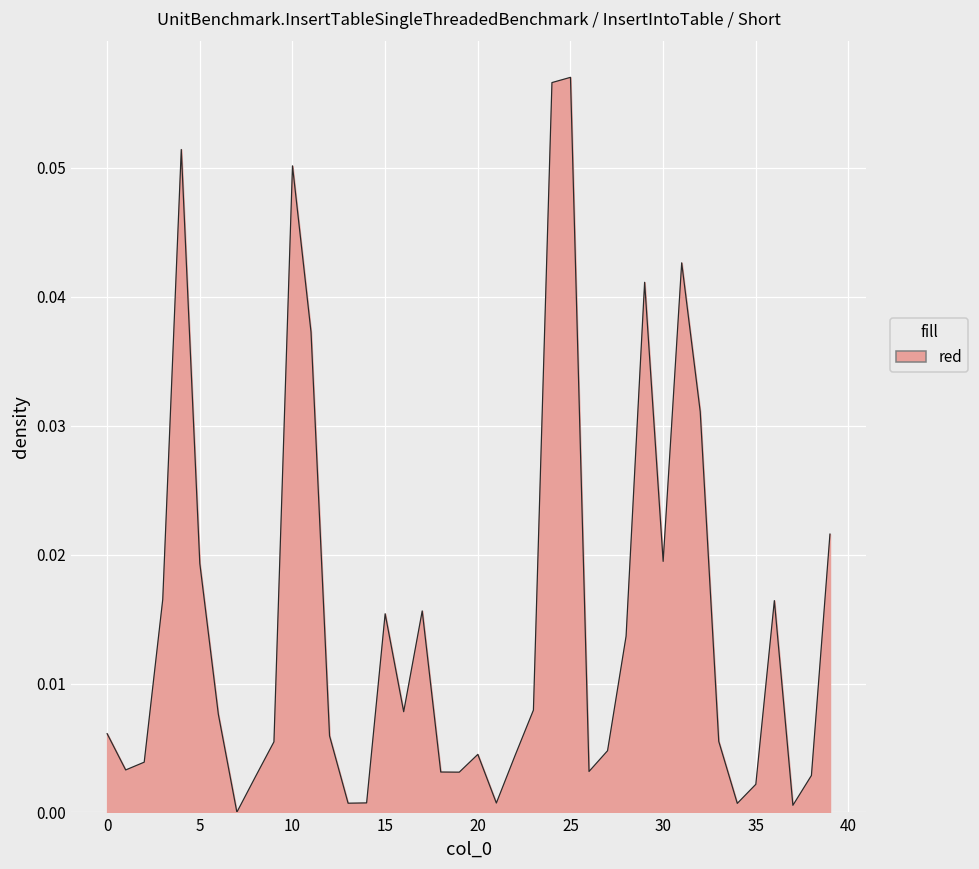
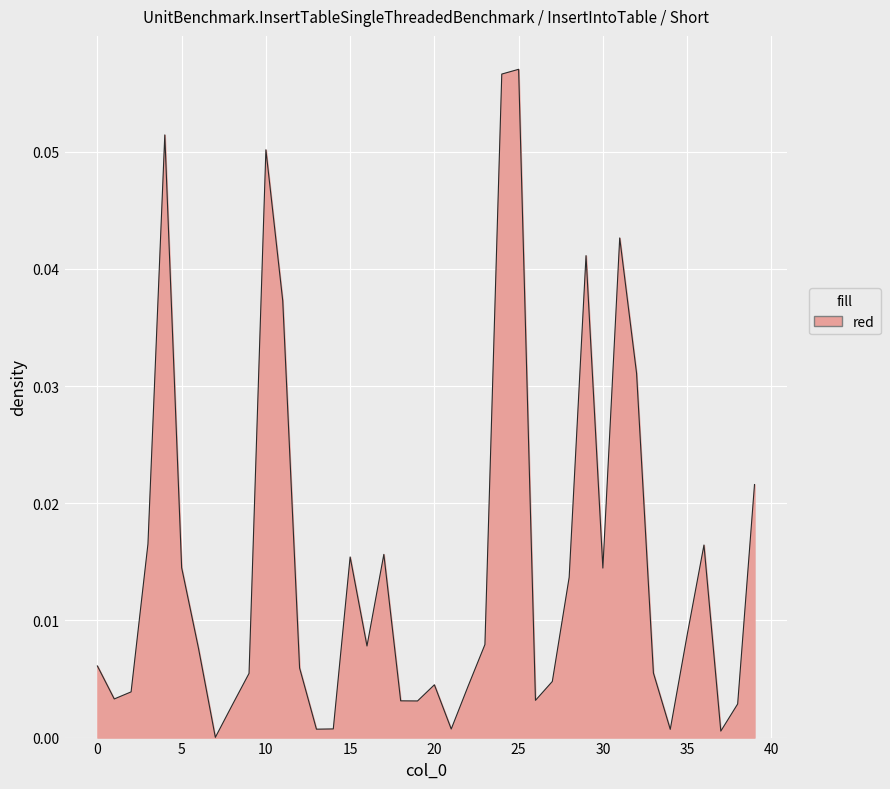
5: 0.0193 -> 0.0145
30: 0.0195 -> 0.0145
35: 0.0022 -> 0.0087
